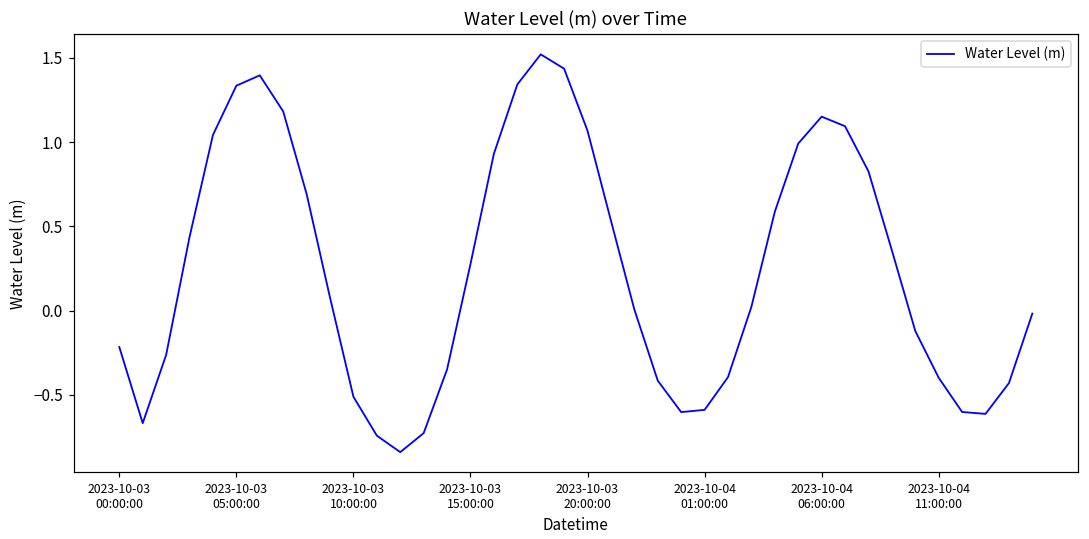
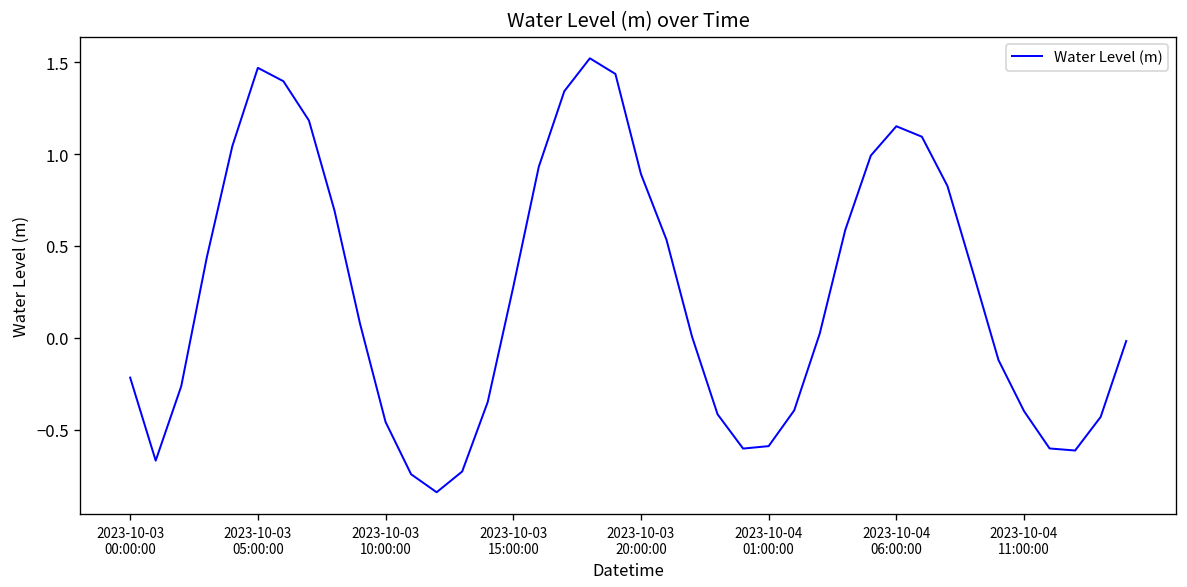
2023-10-03 05:00:00: 1.34 -> 1.47
2023-10-03 10:00:00: -0.51 -> -0.46
2023-10-03 20:00:00: 1.07 -> 0.89
